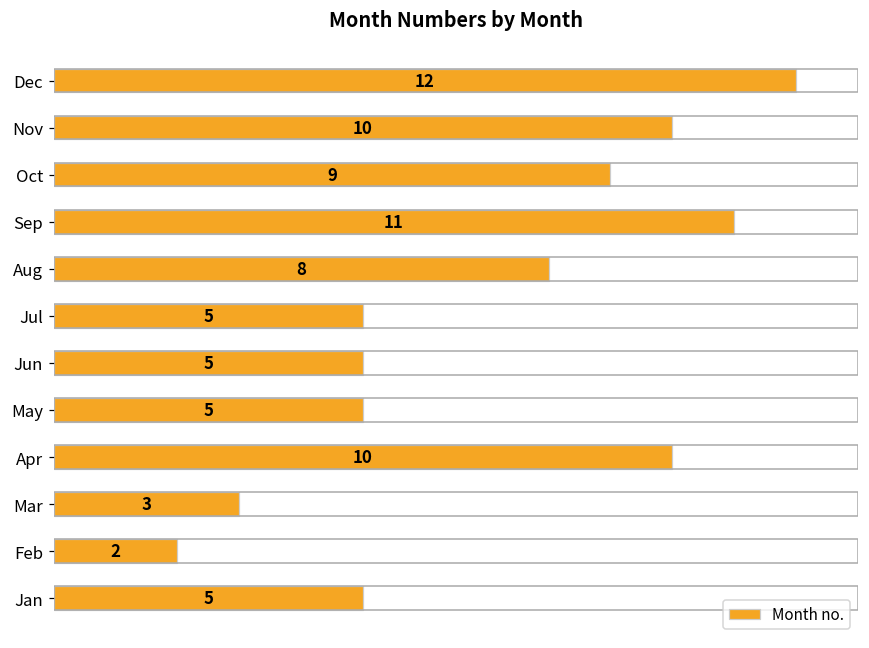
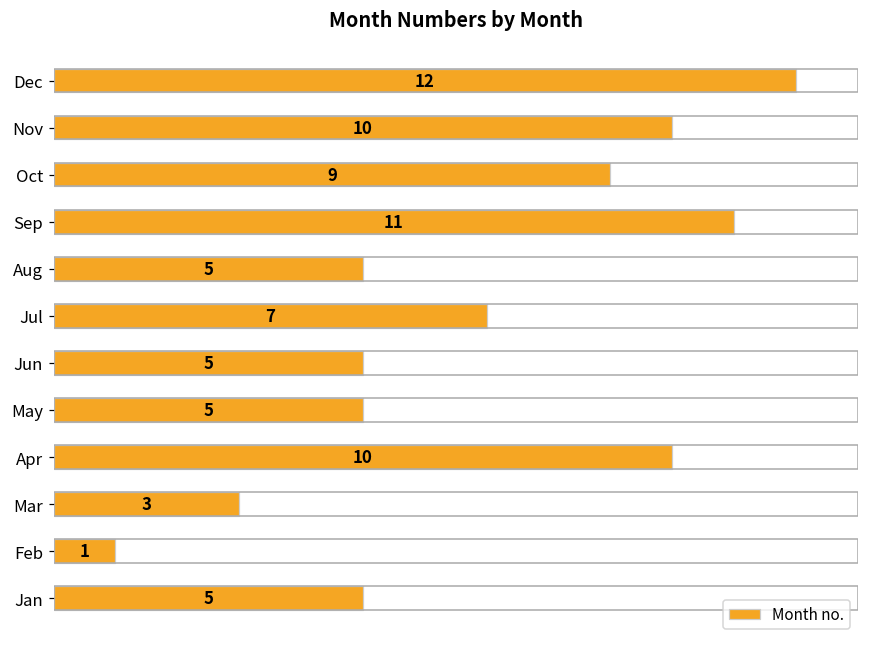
Aug: 8 -> 5
Jul: 5 -> 7
Feb: 2 -> 1
